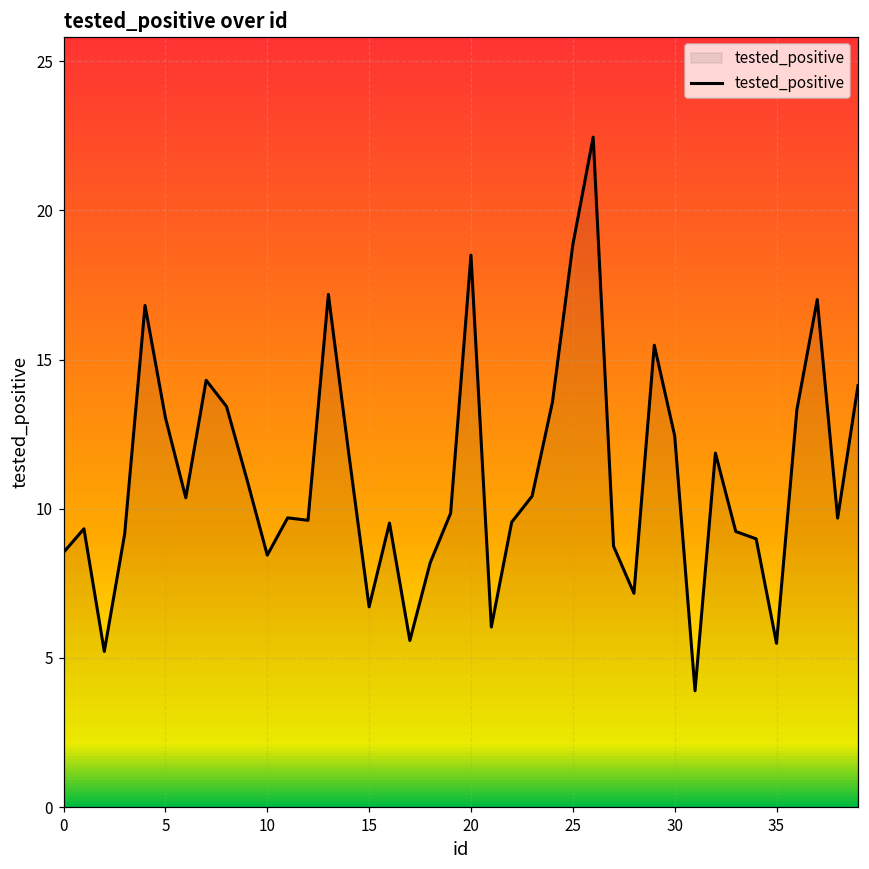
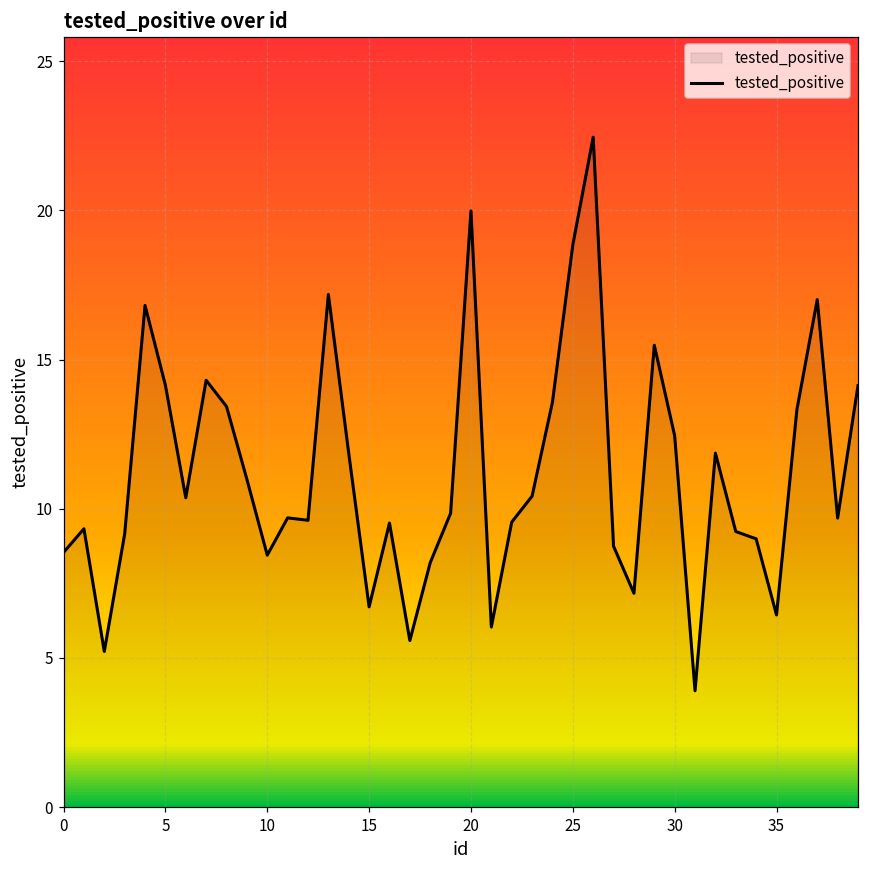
5: 13.1 -> 14.1
20: 18.5 -> 20.0
35: 5.5 -> 6.4
